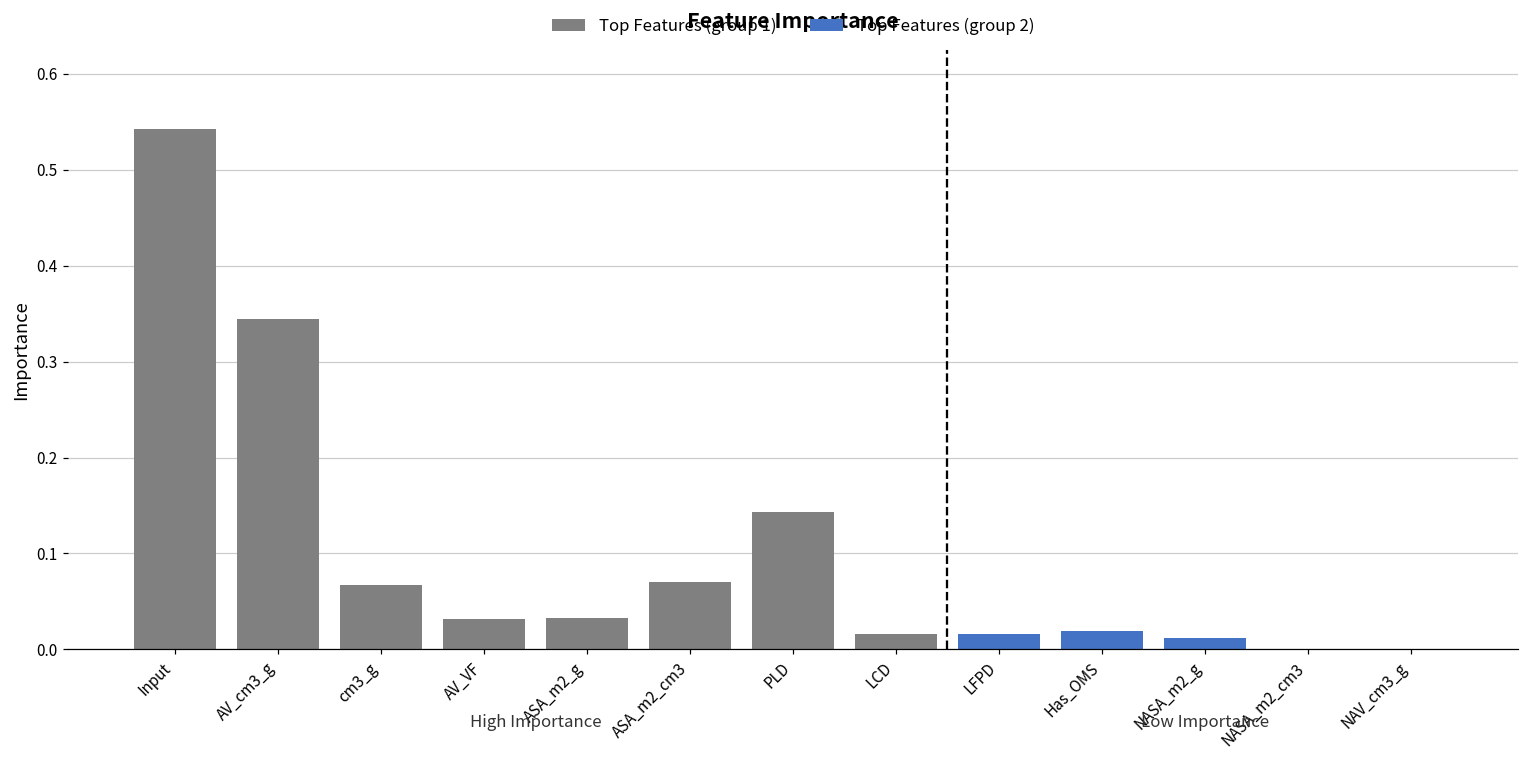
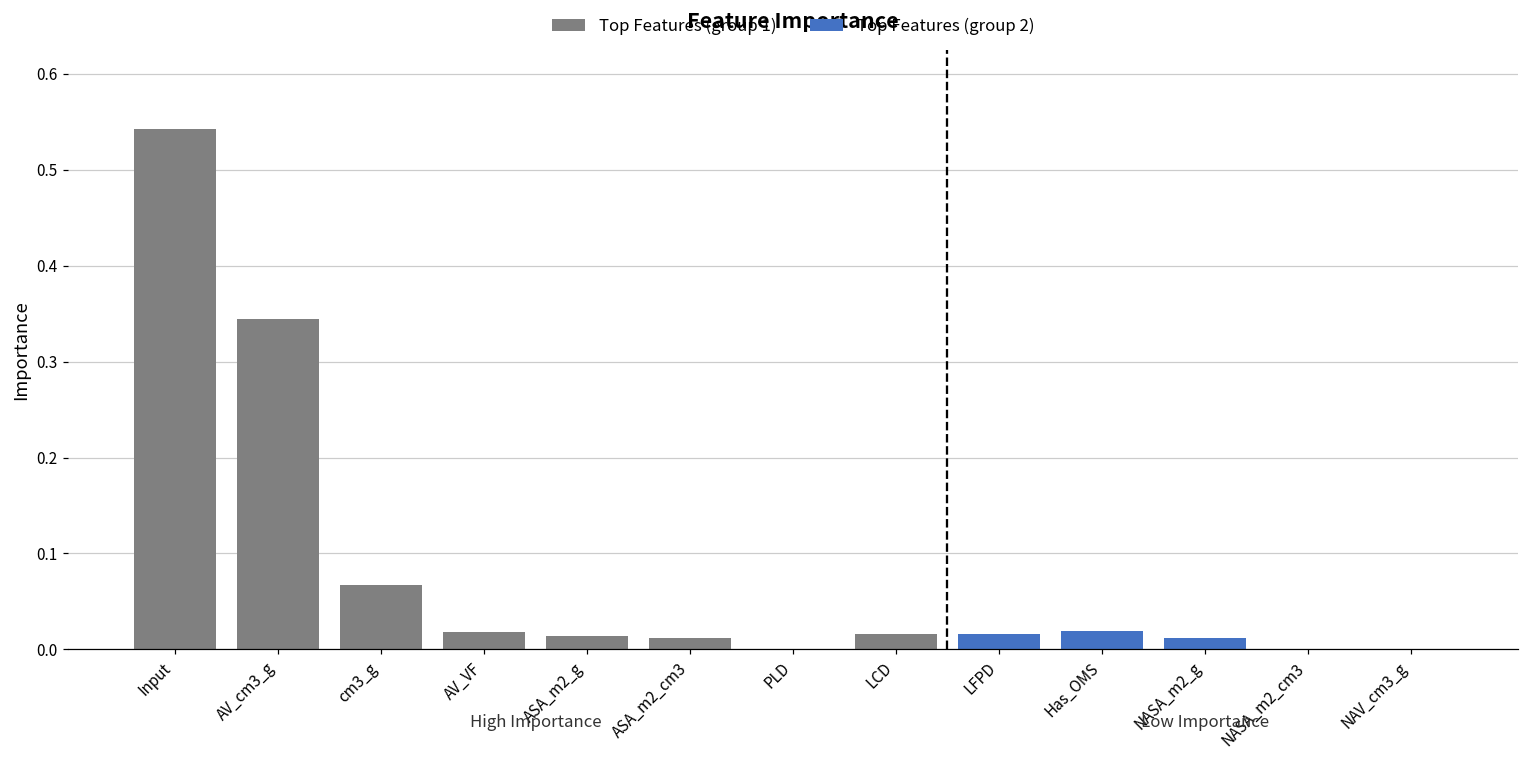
Top Features (group 1), AV_VF: 0.03 -> 0.02
Top Features (group 1), ASA_m2_g: 0.03 -> 0.01
Top Features (group 1), ASA_m2_cm3: 0.07 -> 0.01
Top Features (group 1), PLD: 0.14 -> 0.00
